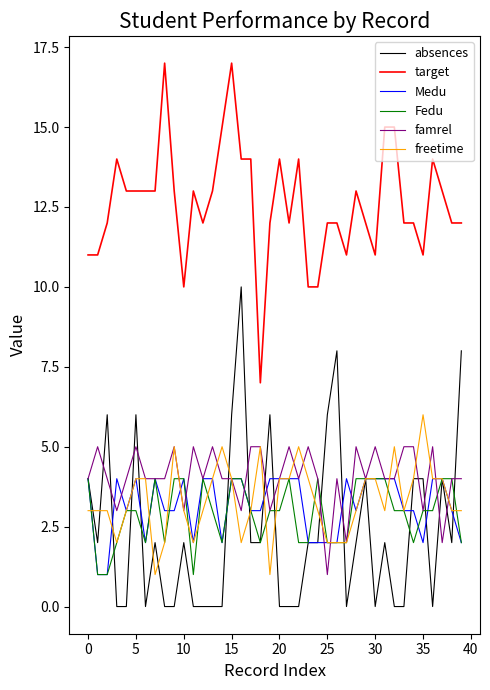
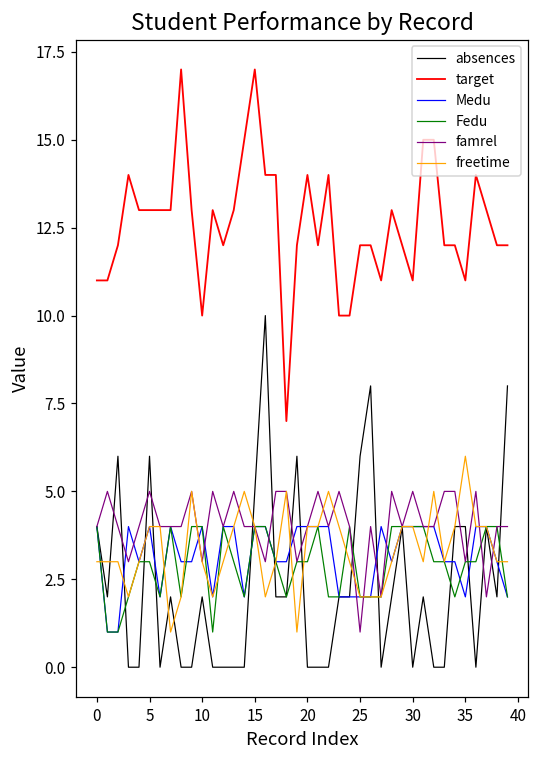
absences, 15: 6 -> 5
